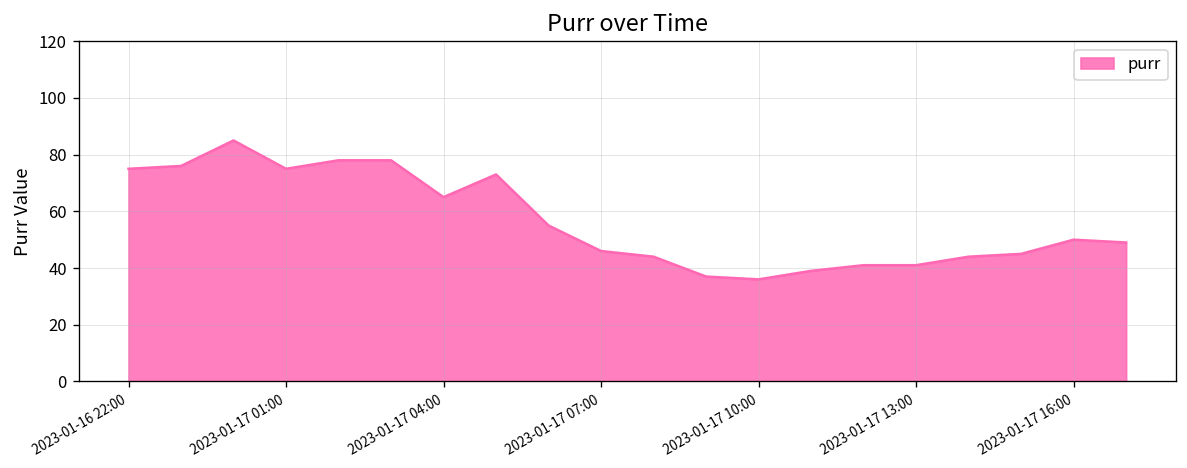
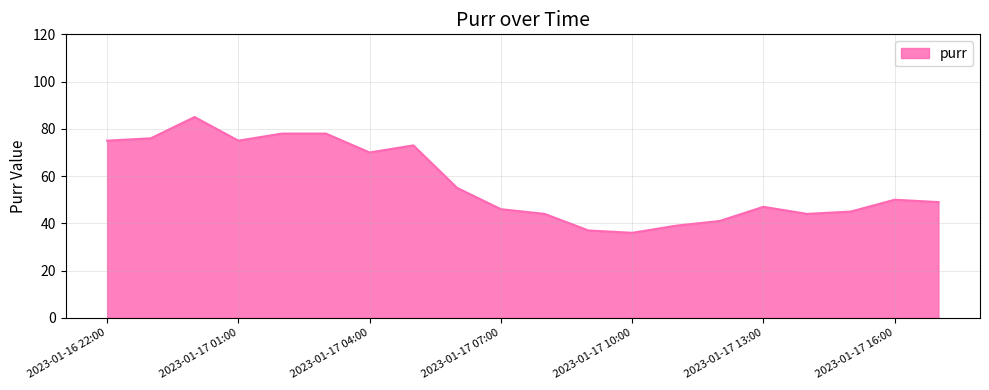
2023-01-17 04:00: 65 -> 70
2023-01-17 13:00: 41 -> 47
